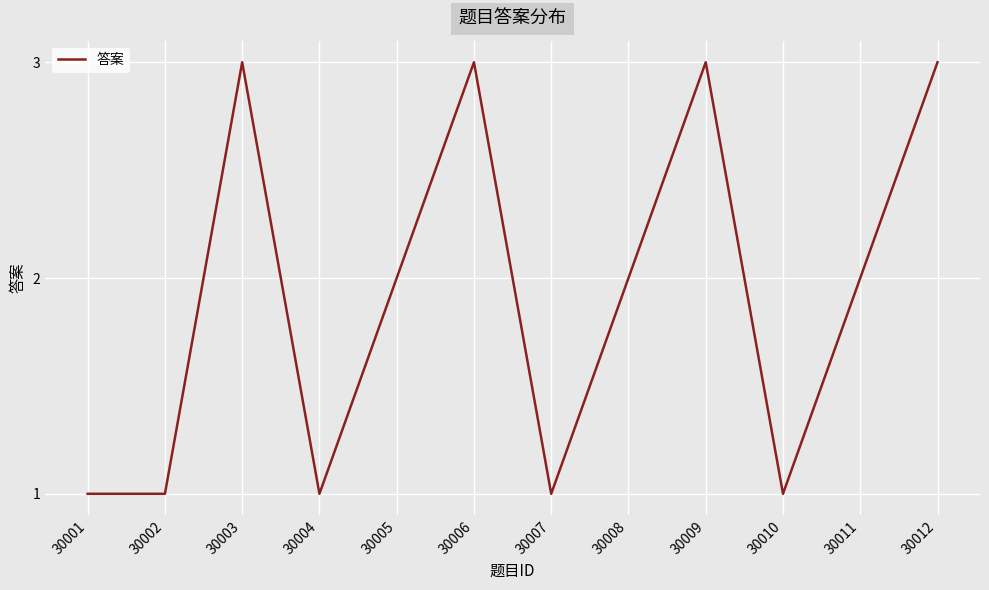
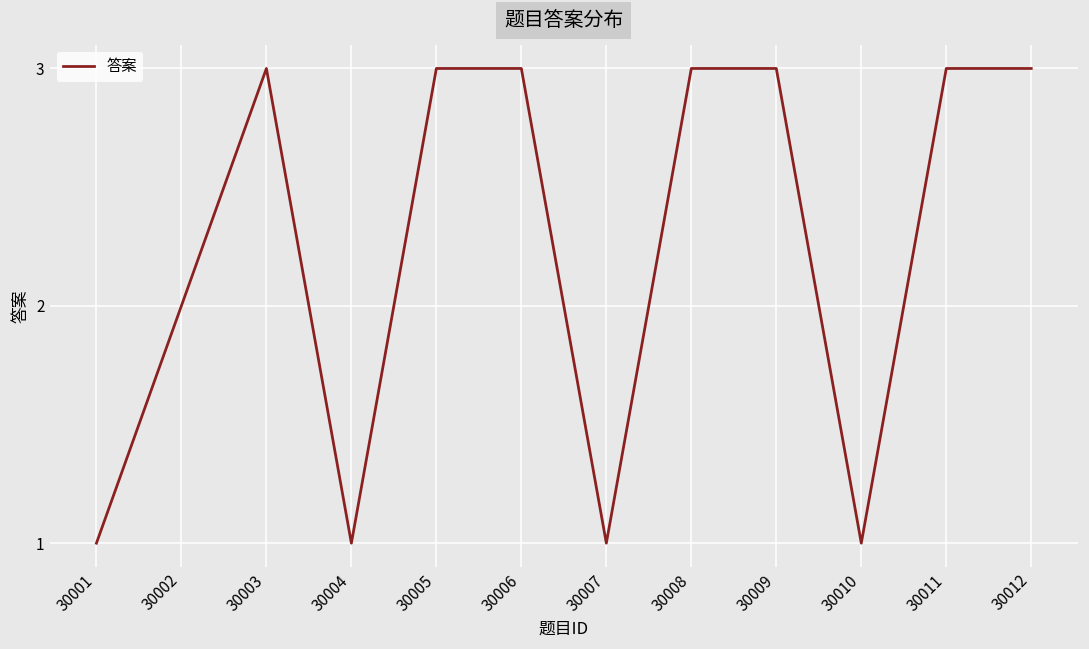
30002: 1 -> 2
30005: 2 -> 3
30008: 2 -> 3
30011: 2 -> 3
